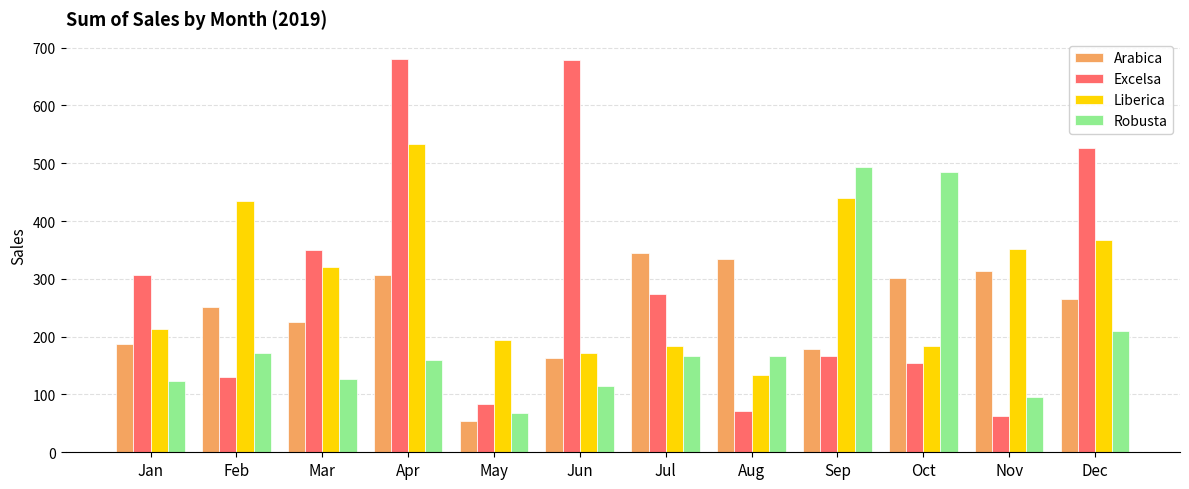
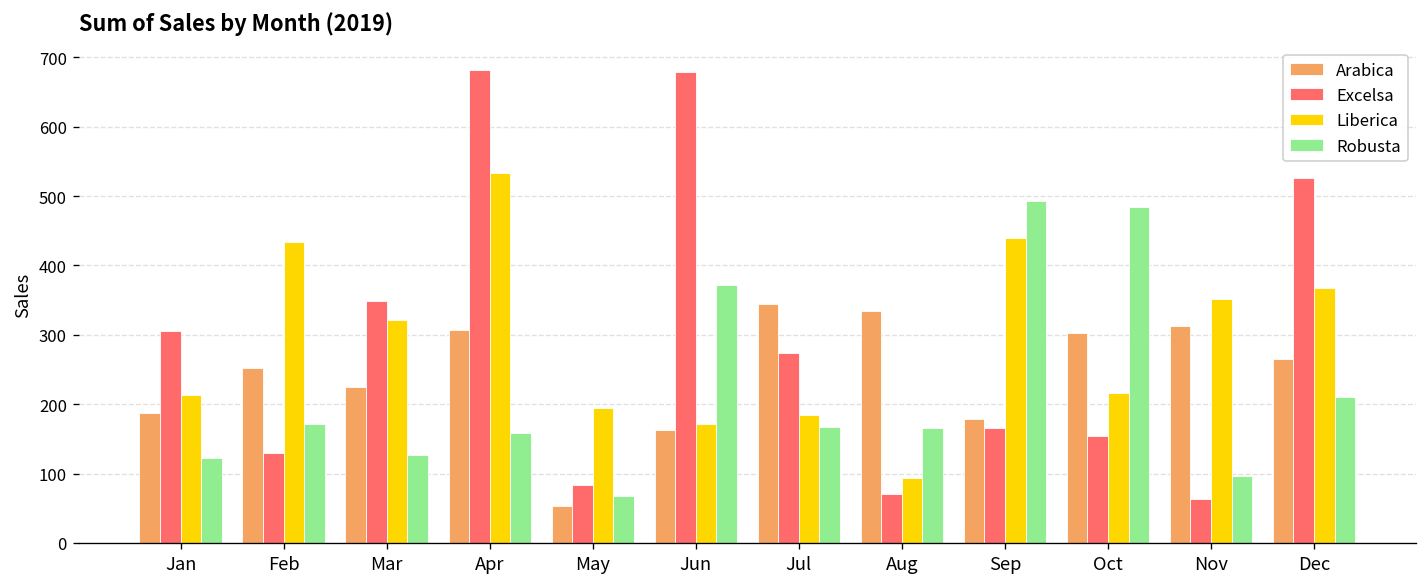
Robusta, Jun: 110 -> 370
Liberica, Aug: 130 -> 90
Liberica, Oct: 180 -> 220
